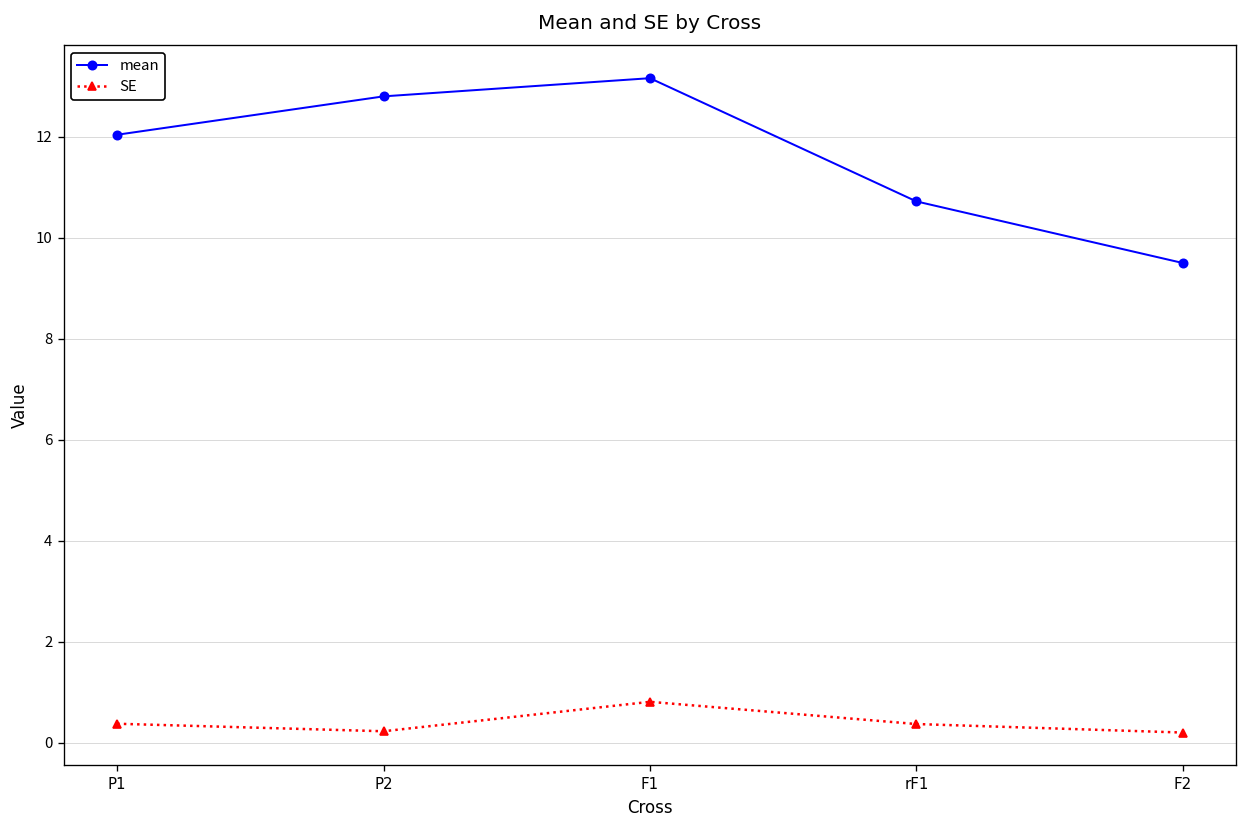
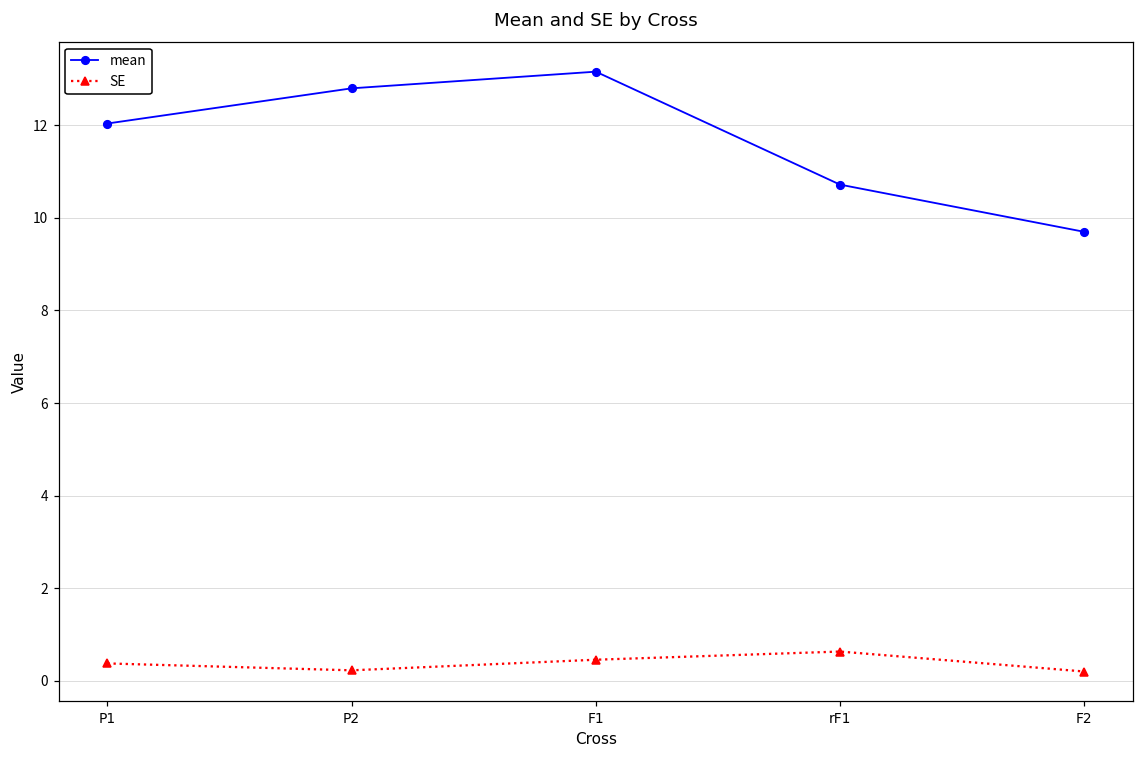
SE, F1: 0.8 -> 0.5
SE, rF1: 0.4 -> 0.6
mean, F2: 9.5 -> 9.7
